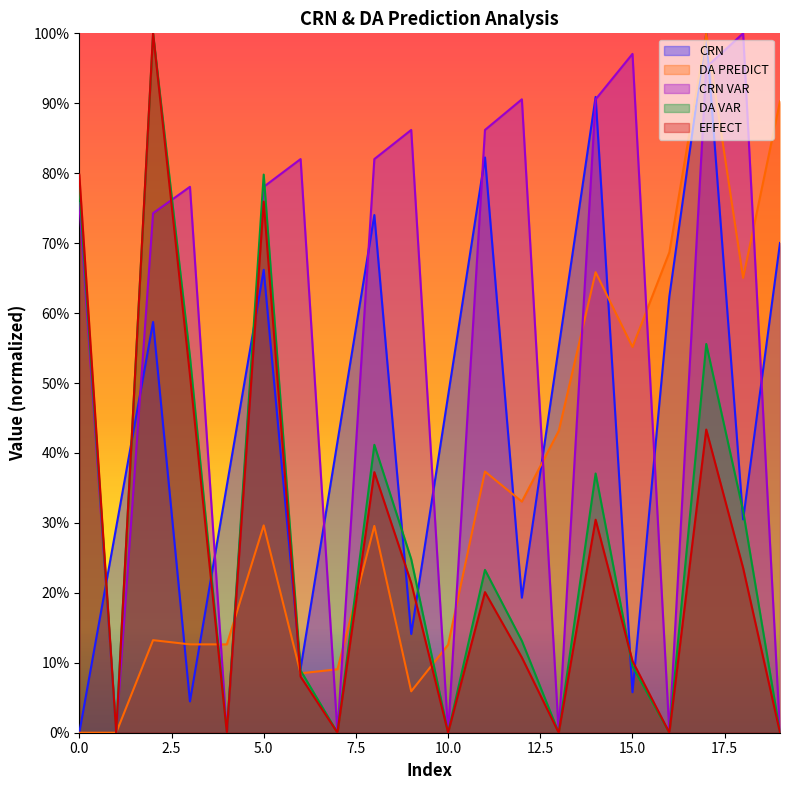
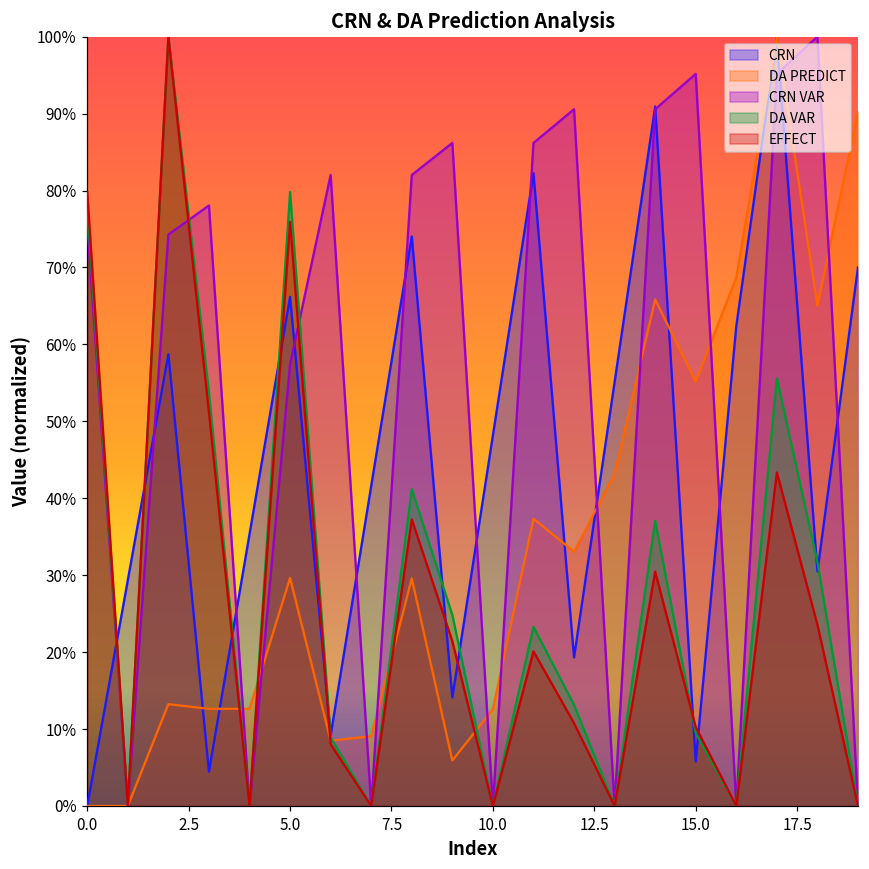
CRN VAR, 5.0: 78% -> 57%
CRN VAR, 15.0: 97% -> 95%
